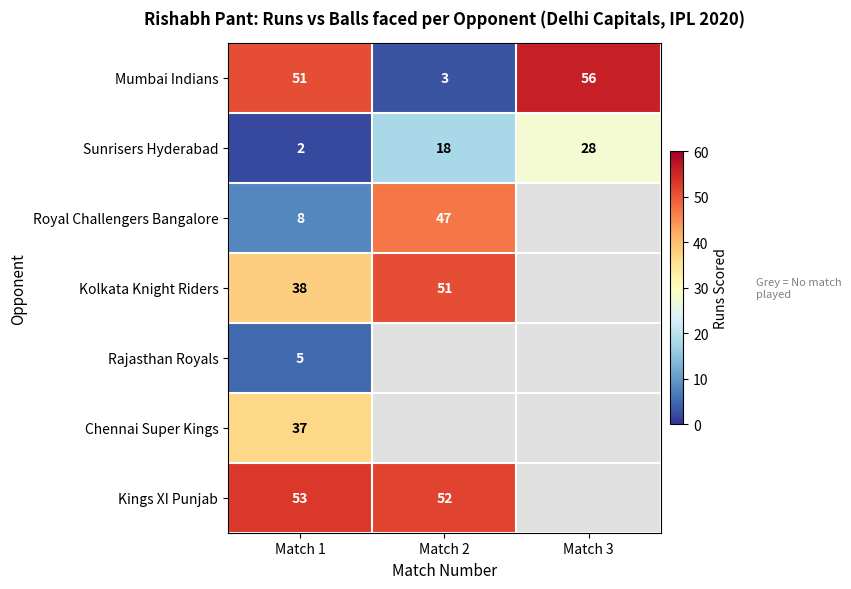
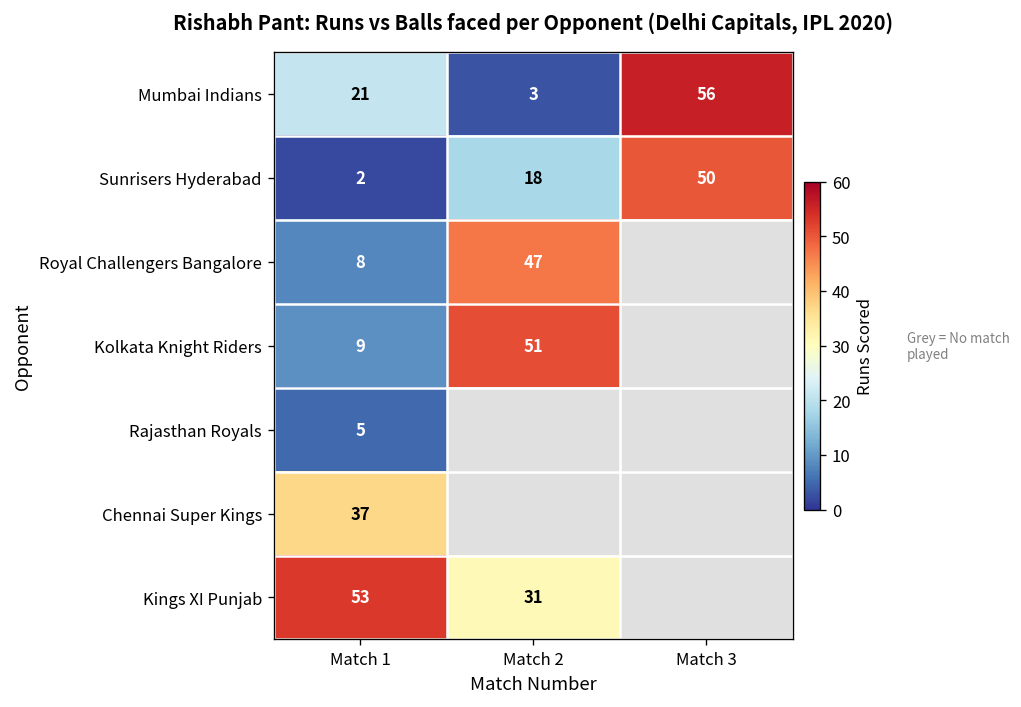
Mumbai Indians, Match 1: 51 -> 21
Sunrisers Hyderabad, Match 3: 28 -> 50
Kolkata Knight Riders, Match 1: 38 -> 9
Kings XI Punjab, Match 2: 52 -> 31
